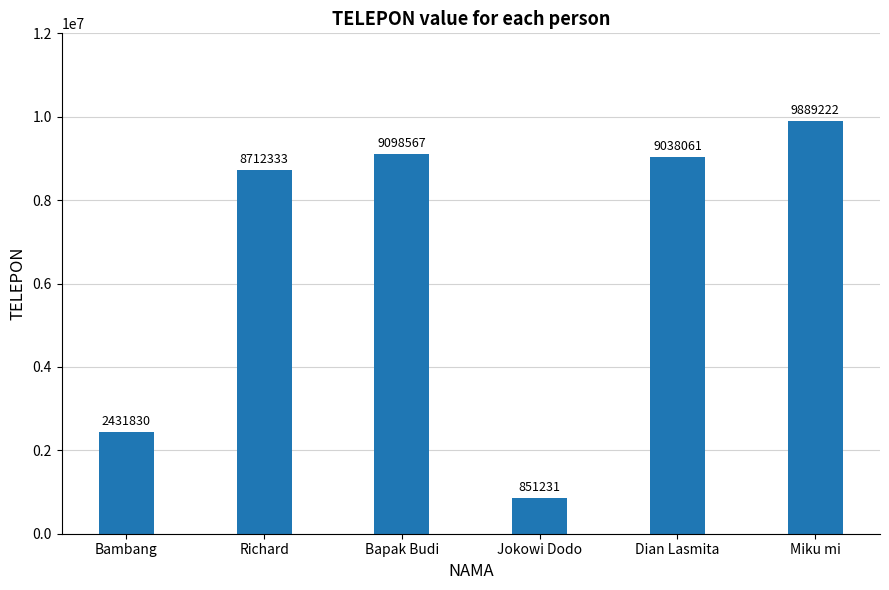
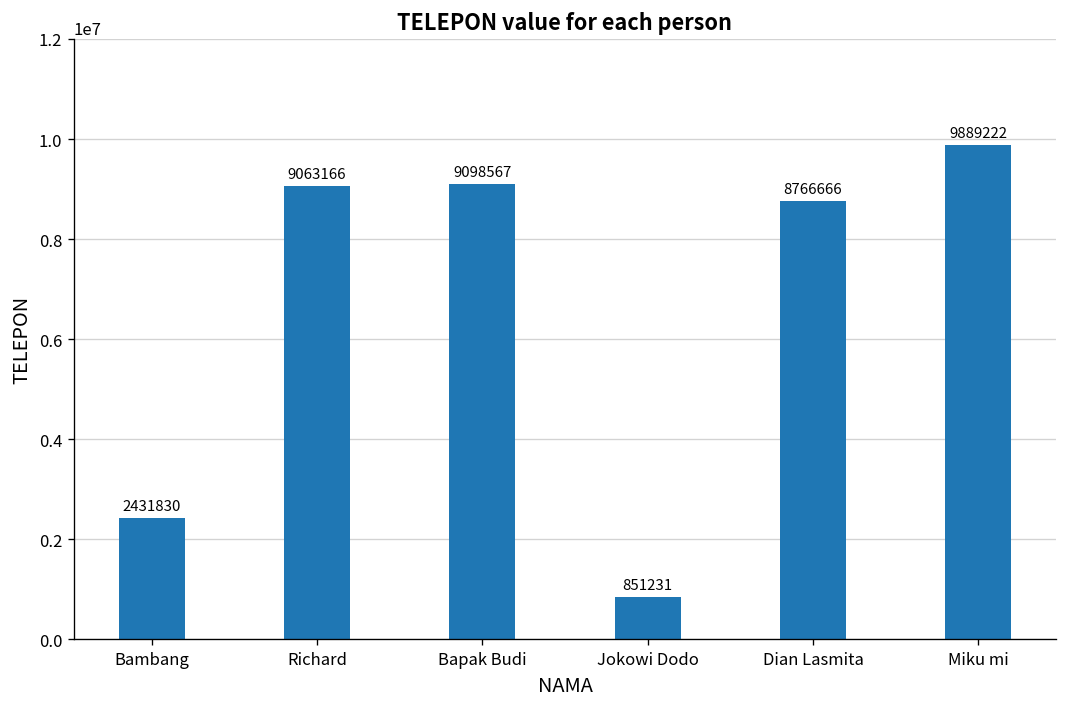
Richard: 8712333 -> 9063166
Dian Lasmita: 9038061 -> 8766666
